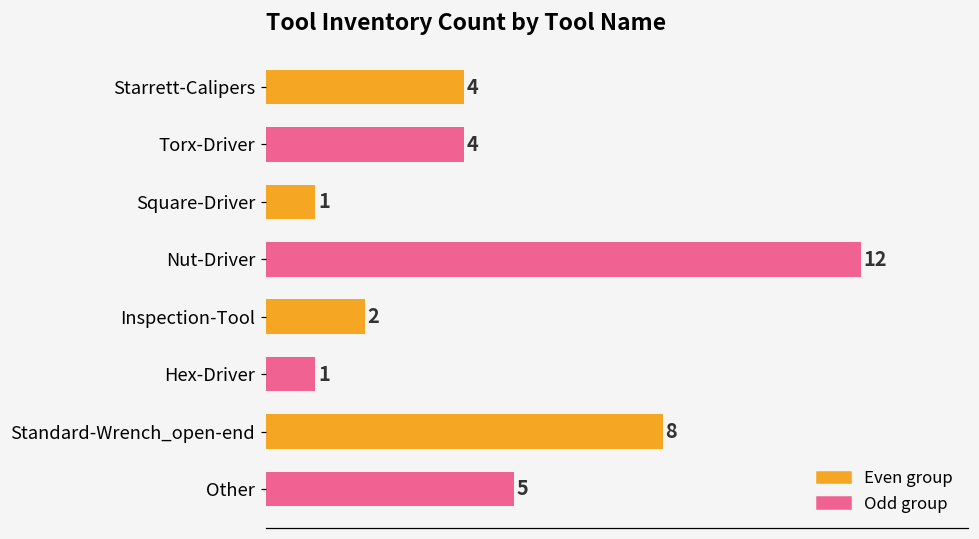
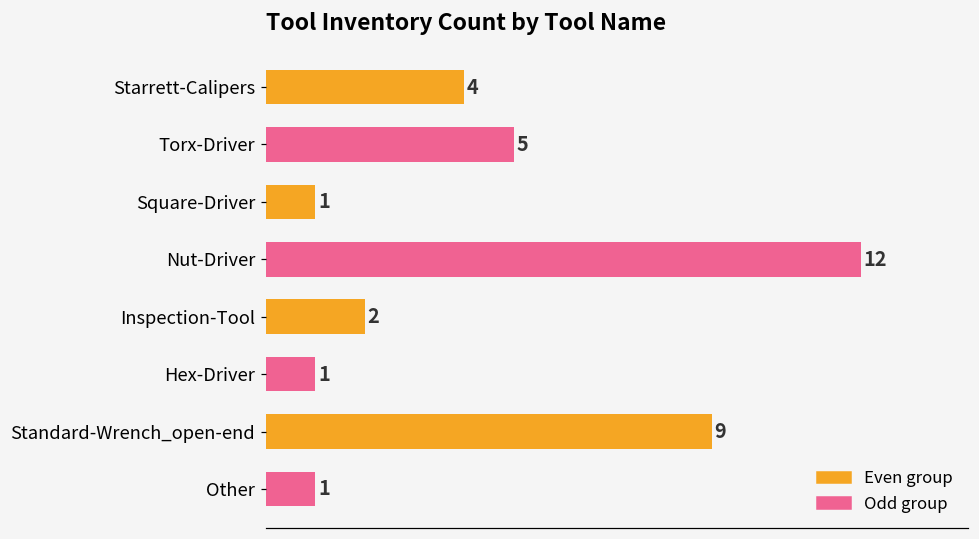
Torx-Driver: 4 -> 5
Standard-Wrench_open-end: 8 -> 9
Other: 5 -> 1
